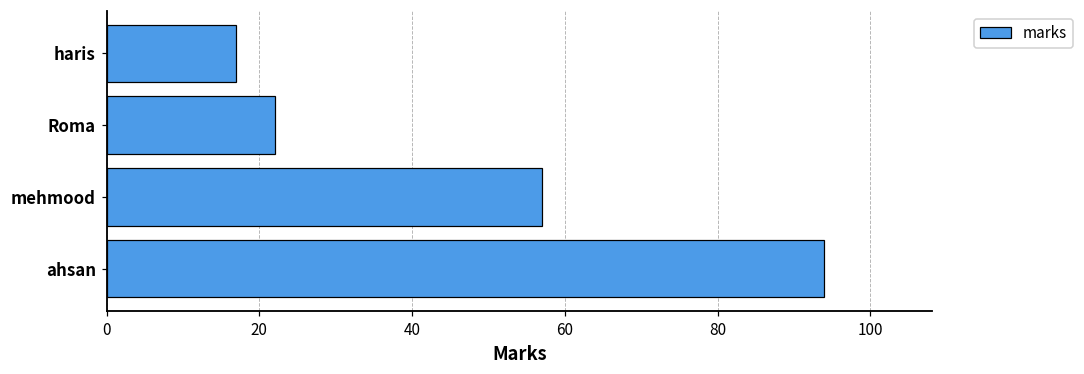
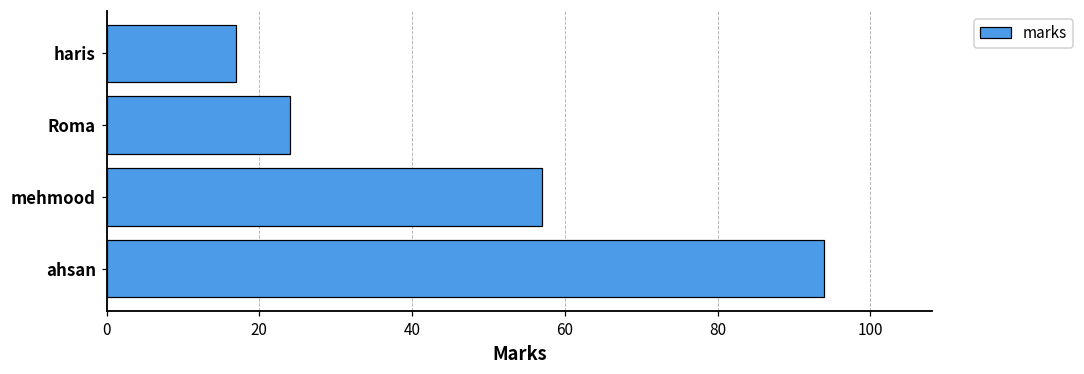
Roma: 22 -> 24
